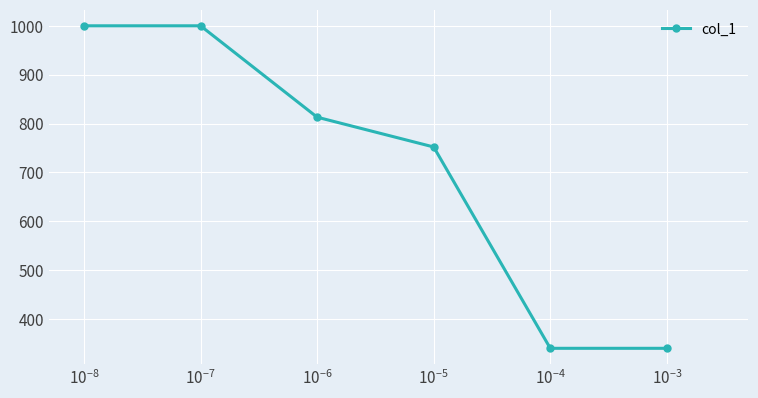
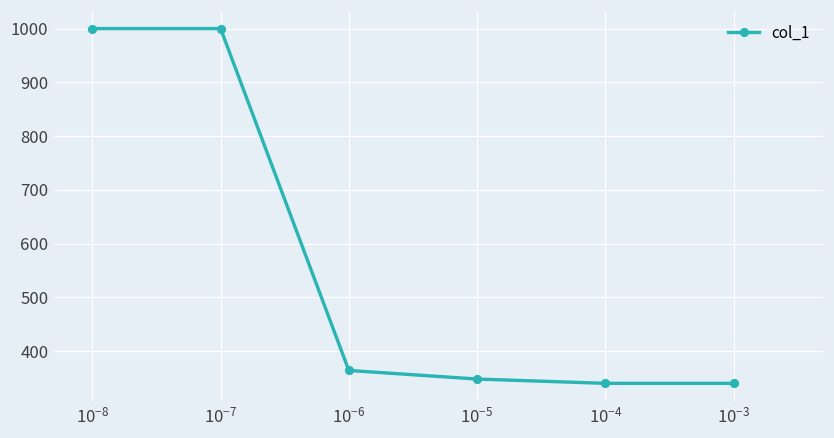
10^-6: 810 -> 360
10^-5: 750 -> 350
